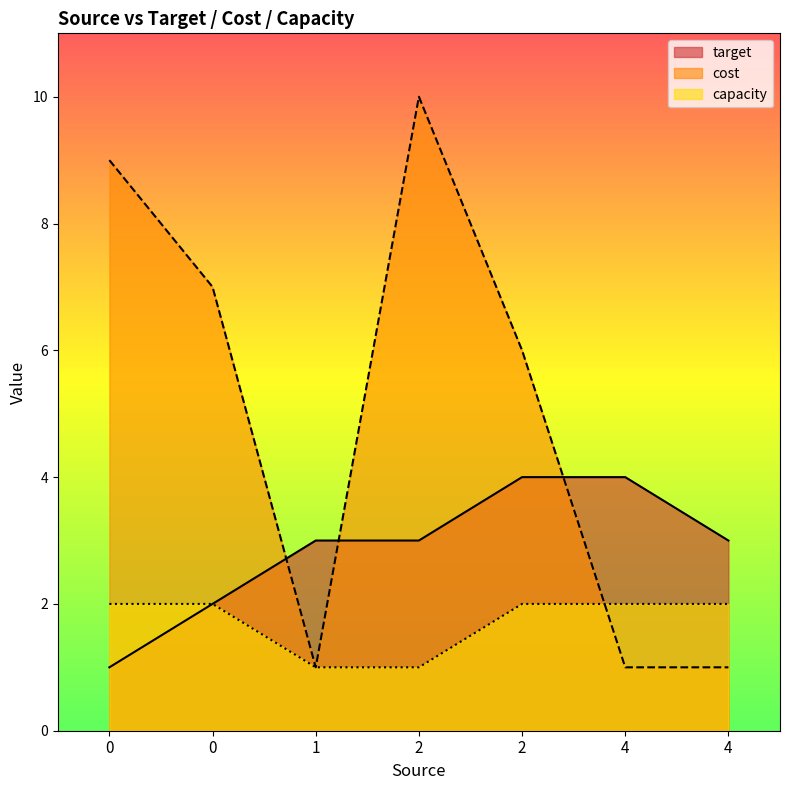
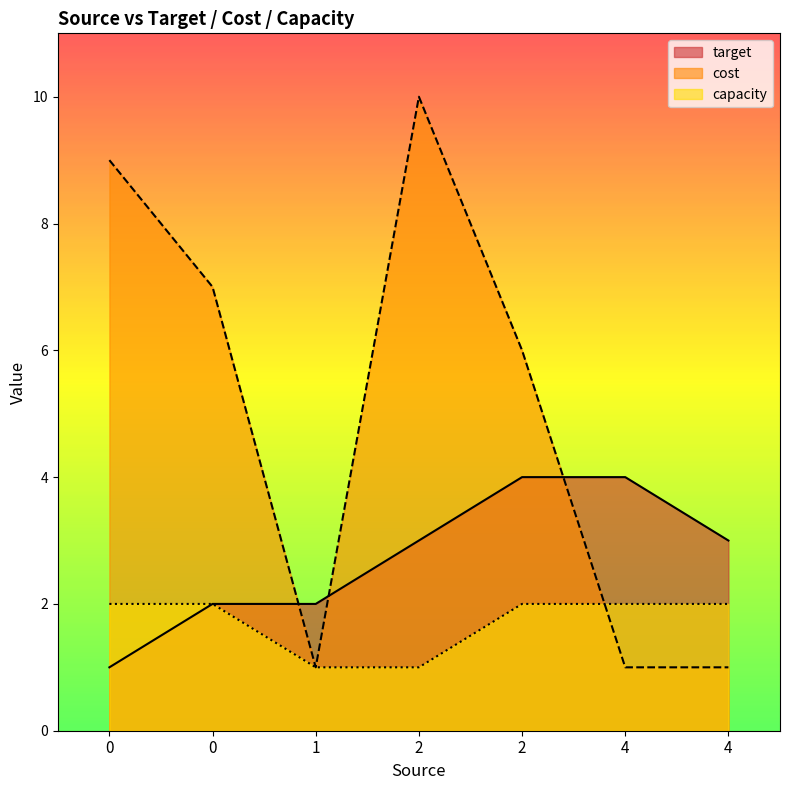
target, 1: 3 -> 2
